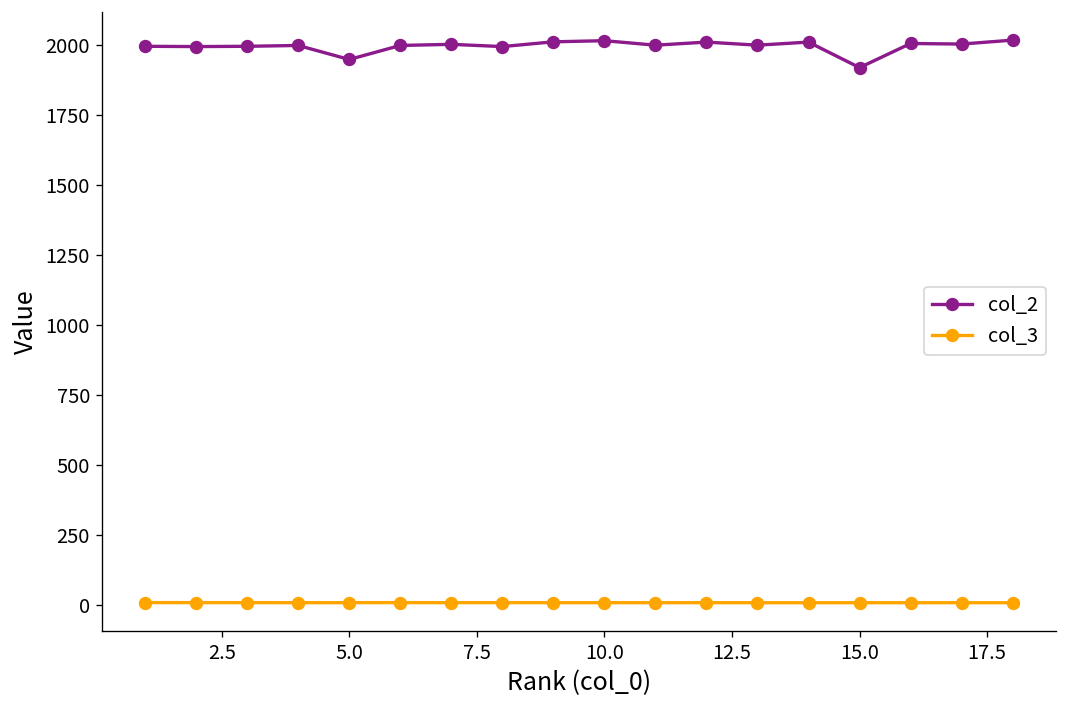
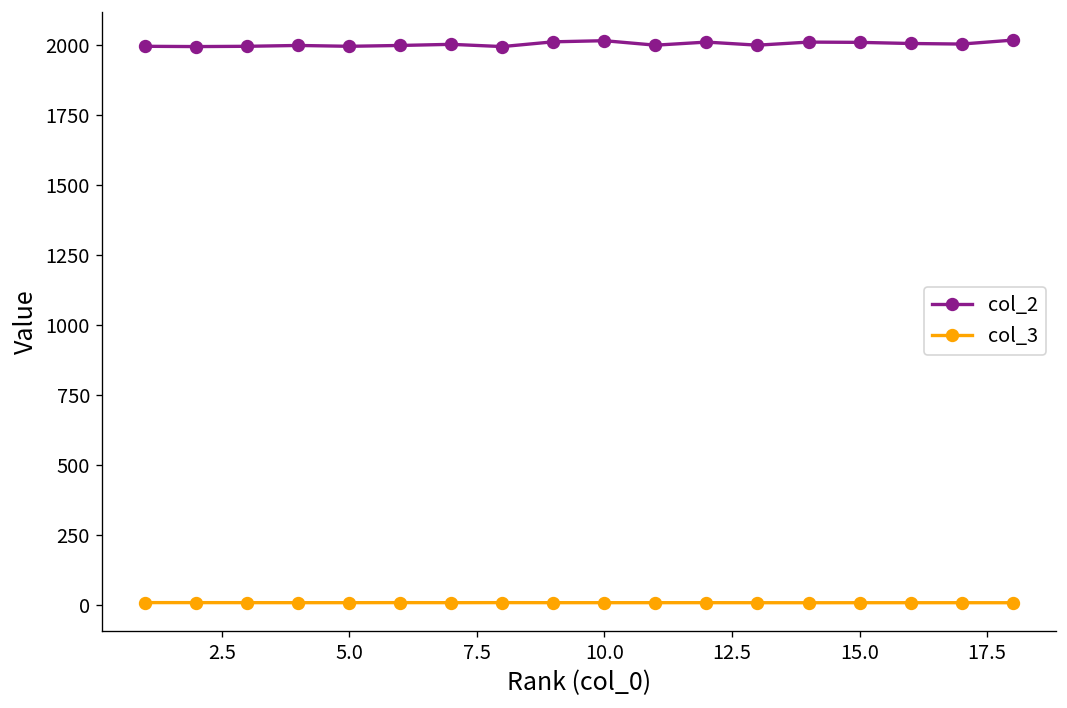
col_2, 5.0: 1950 -> 1990
col_2, 15.0: 1920 -> 2010
